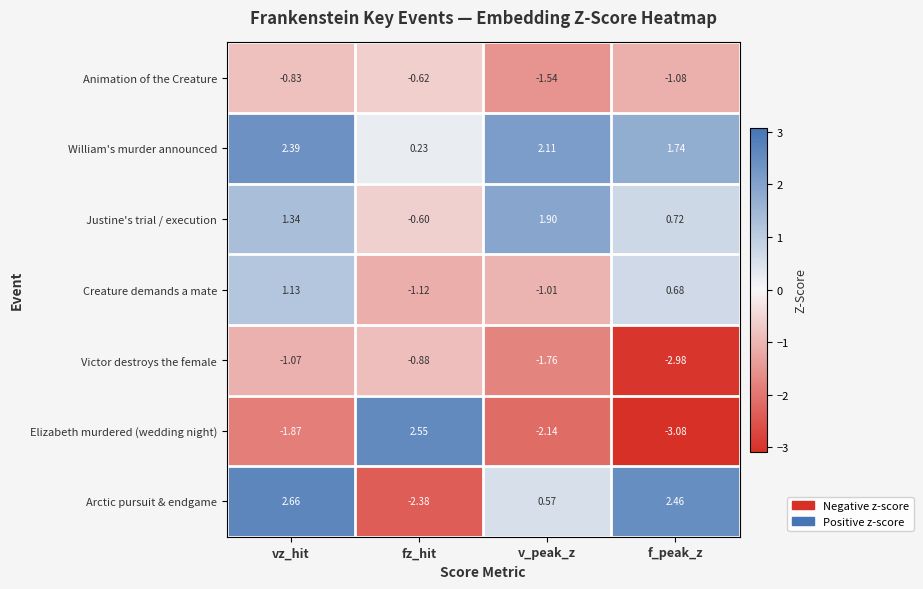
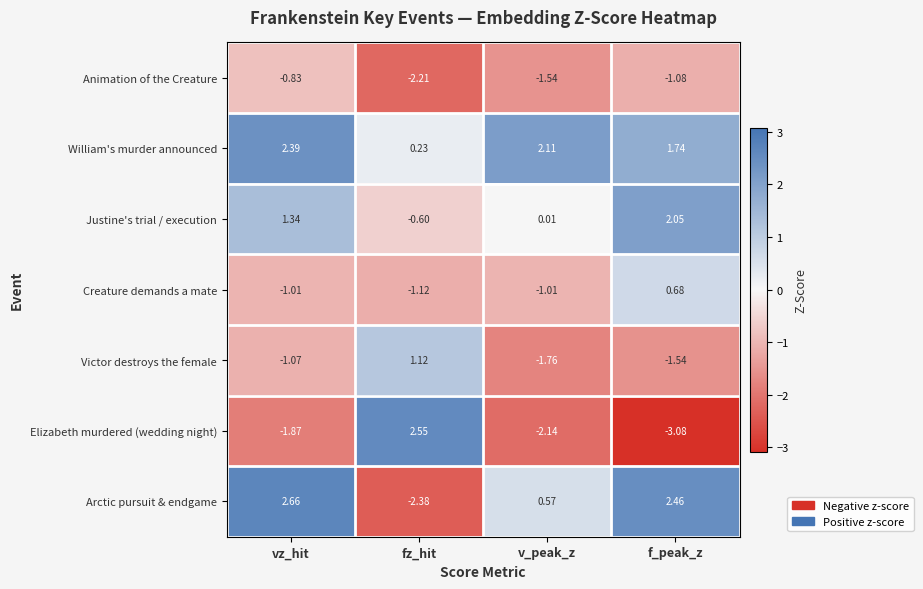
Animation of the Creature, fz_hit: -0.62 -> -2.21
Justine's trial / execution, v_peak_z: 1.90 -> 0.01
Justine's trial / execution, f_peak_z: 0.72 -> 2.05
Creature demands a mate, vz_hit: 1.13 -> -1.01
Victor destroys the female, fz_hit: -0.88 -> 1.12
Victor destroys the female, f_peak_z: -2.98 -> -1.54
